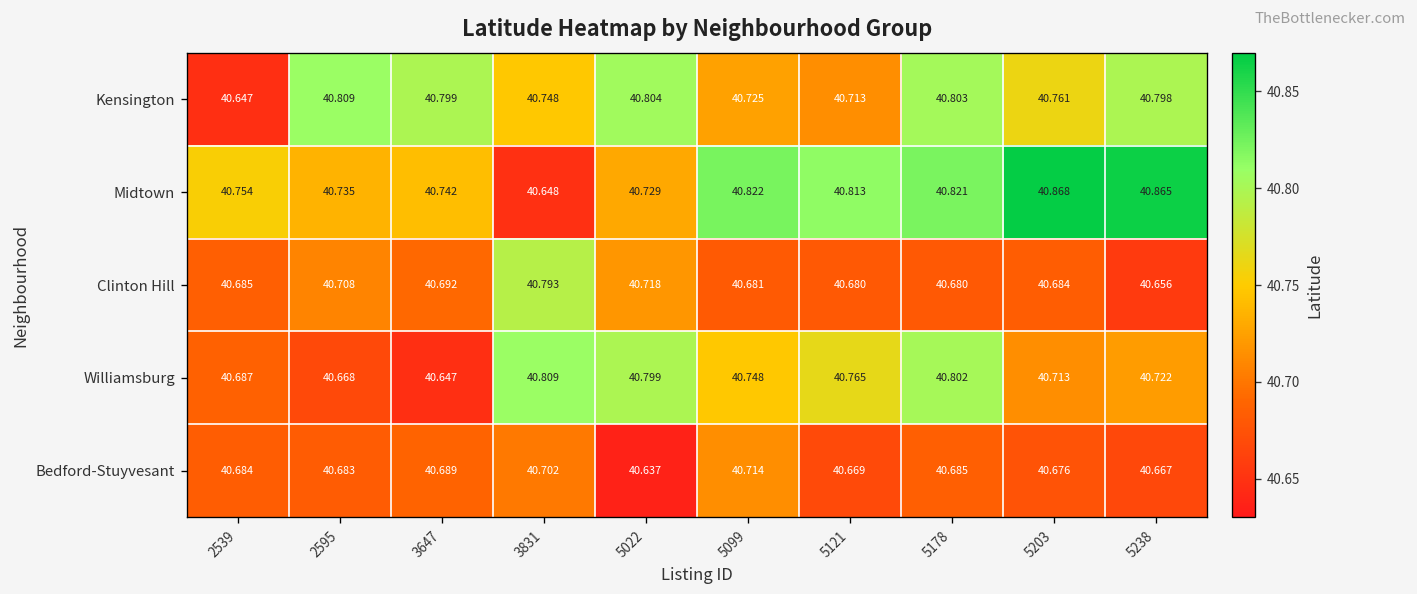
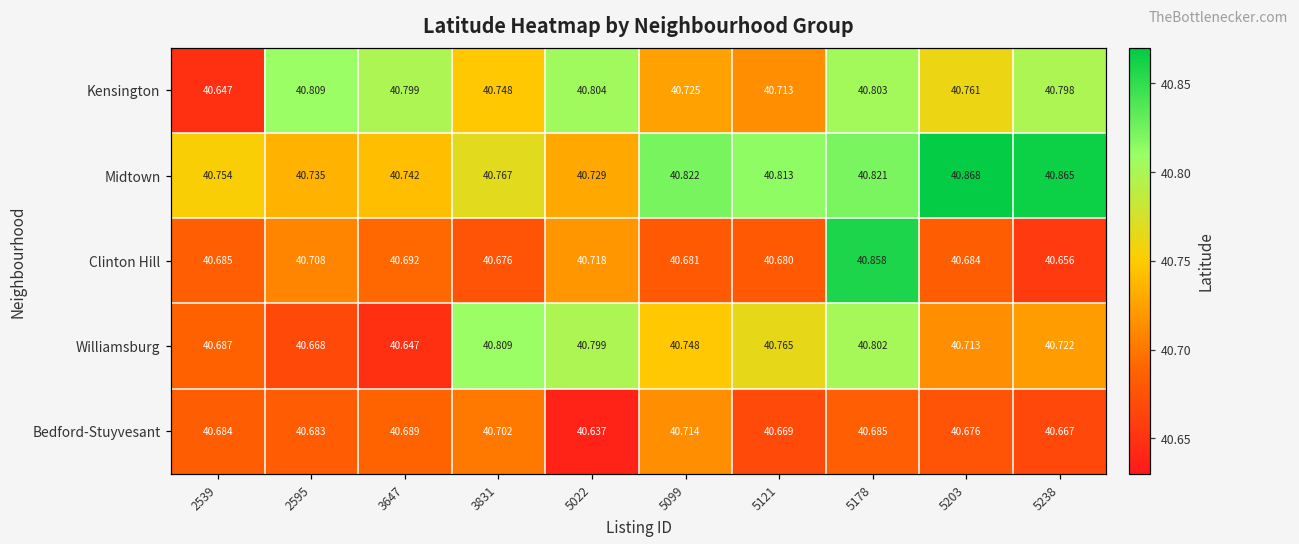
Midtown, 3831: 40.648 -> 40.767
Clinton Hill, 3831: 40.793 -> 40.676
Clinton Hill, 5178: 40.680 -> 40.858
